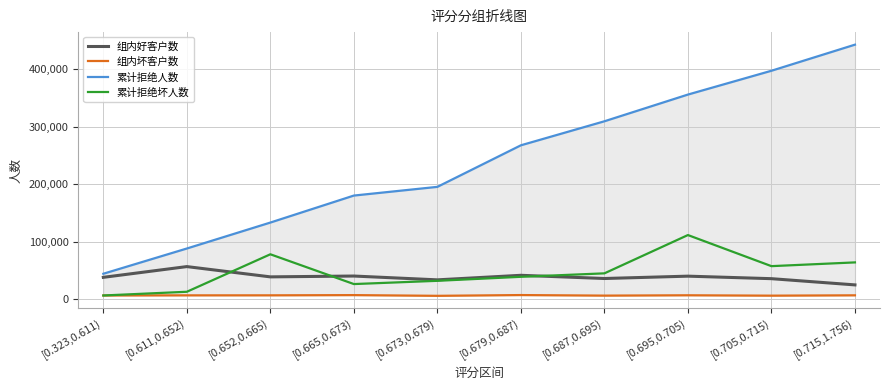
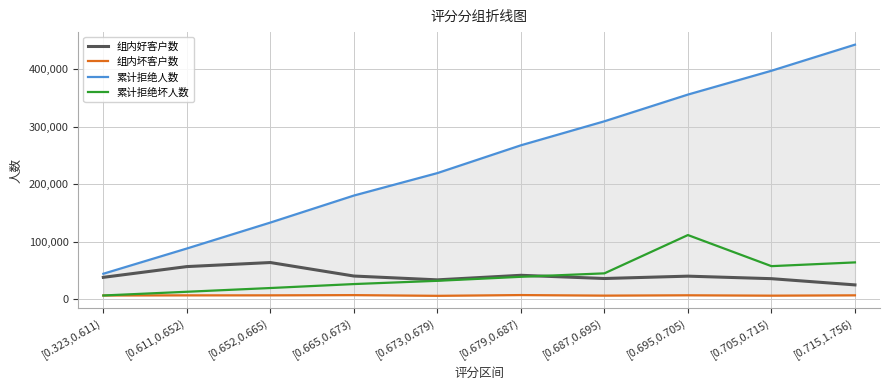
组内好客户数, [0.652,0.665): 40,000 -> 60,000
累计拒绝坏人数, [0.652,0.665): 80,000 -> 20,000
累计拒绝人数, [0.673,0.679): 200,000 -> 220,000
